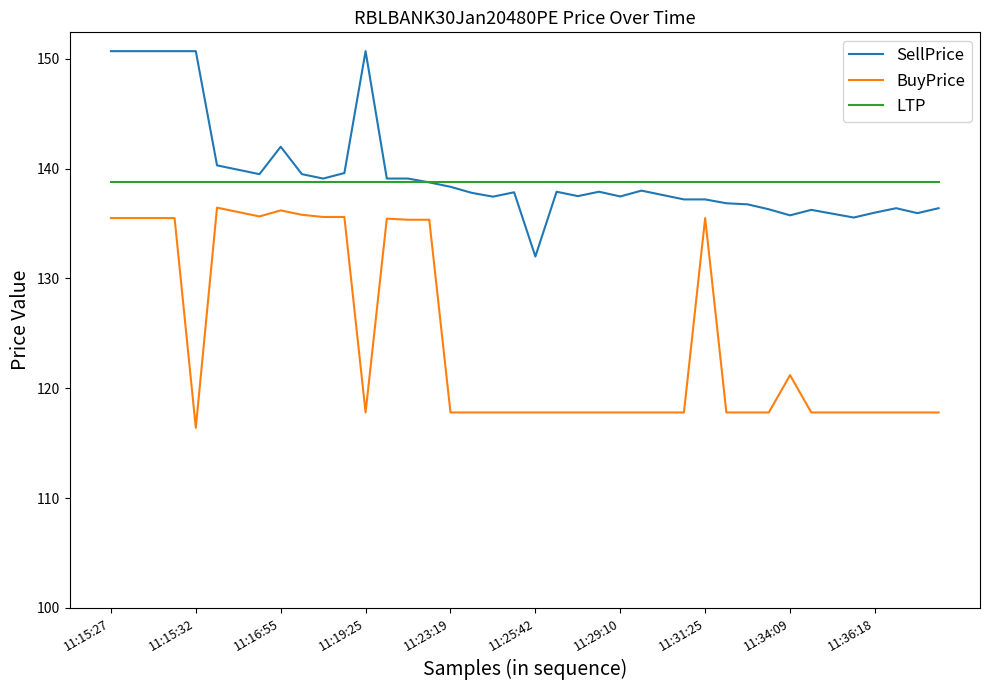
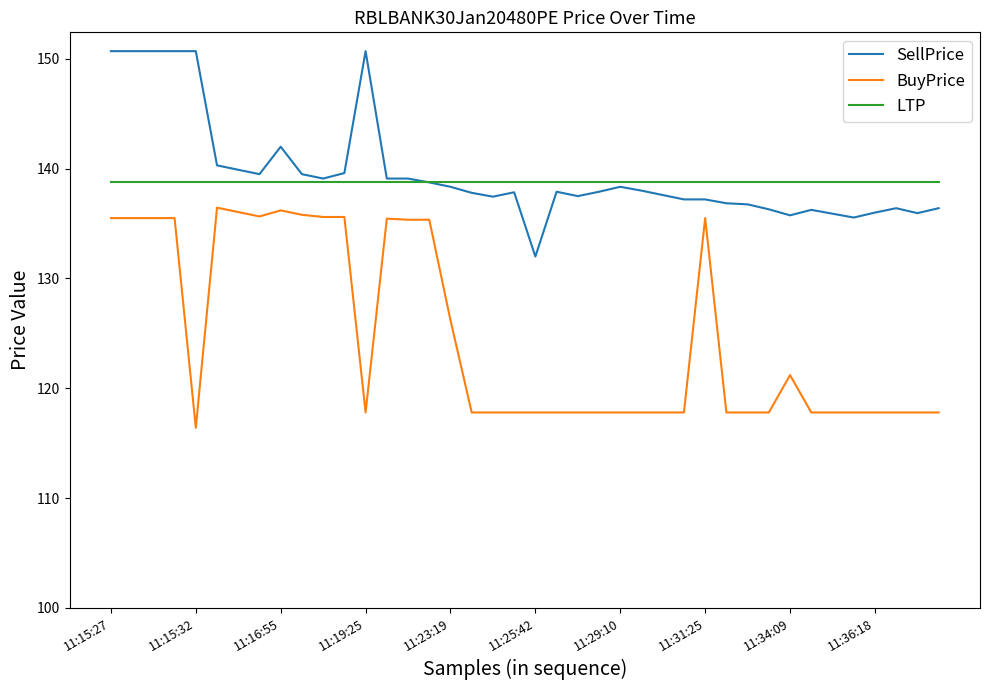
BuyPrice, 11:23:19: 117.8 -> 126.2
SellPrice, 11:29:10: 137.5 -> 138.4
